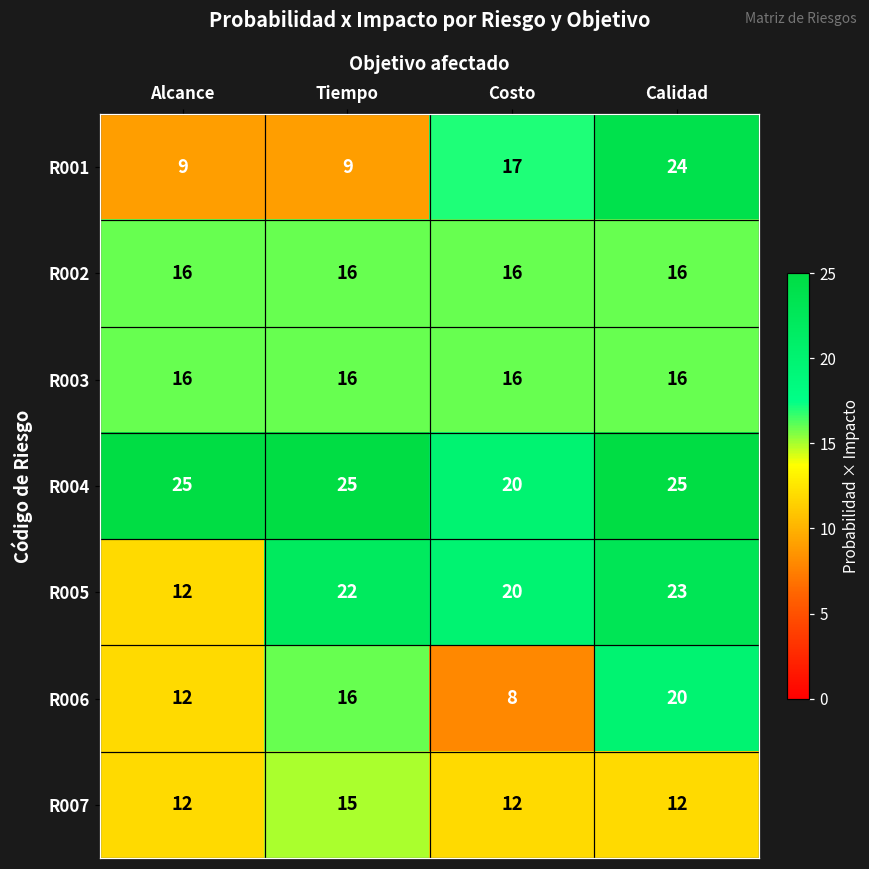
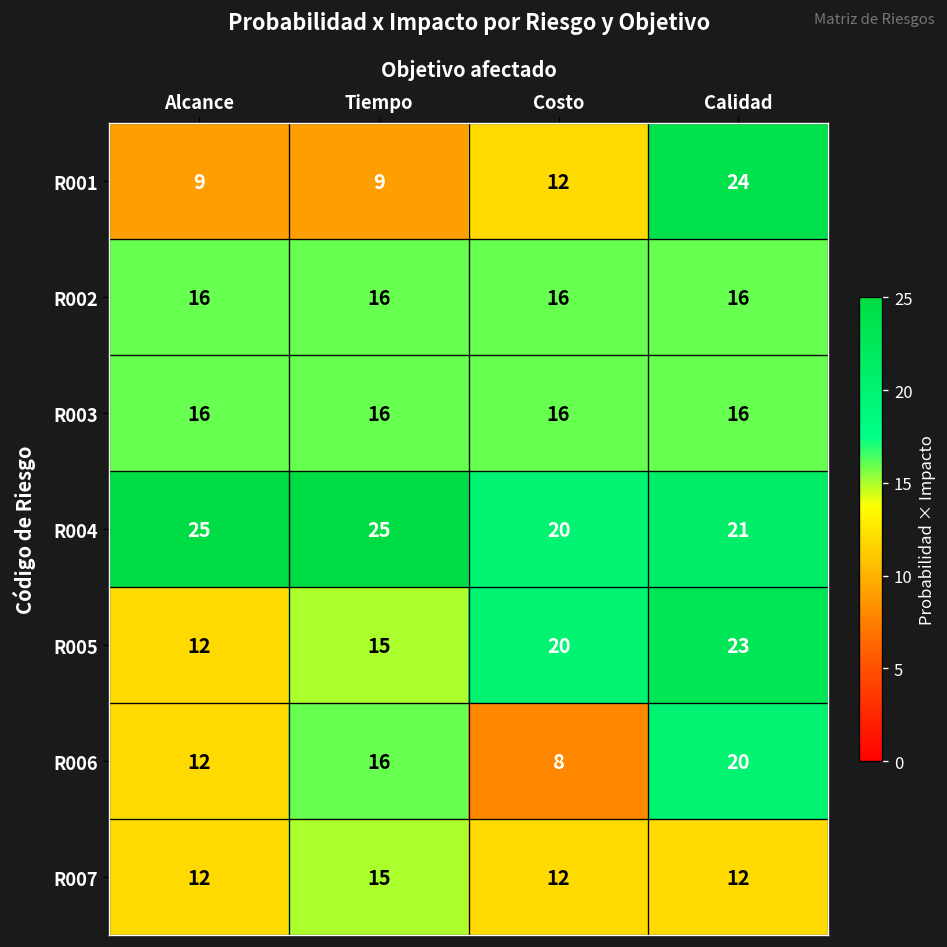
R001, Costo: 17 -> 12
R004, Calidad: 25 -> 21
R005, Tiempo: 22 -> 15
